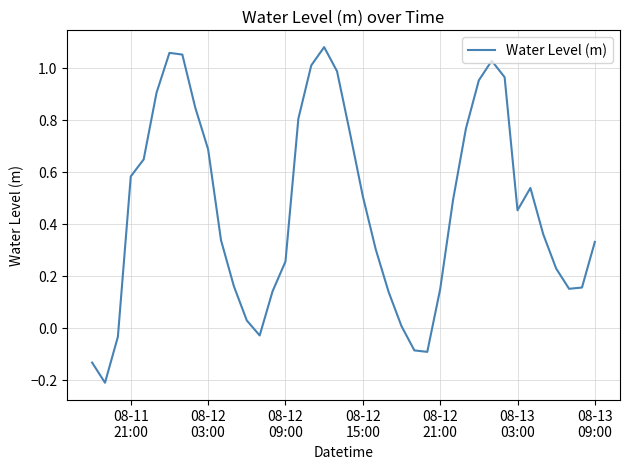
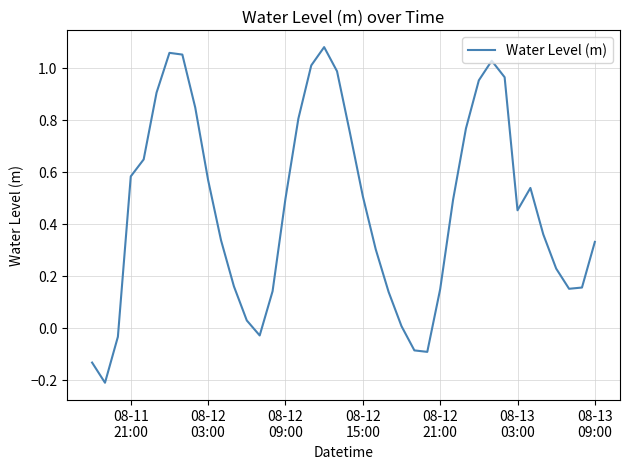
08-12 03:00: 0.69 -> 0.57
08-12 09:00: 0.26 -> 0.50
